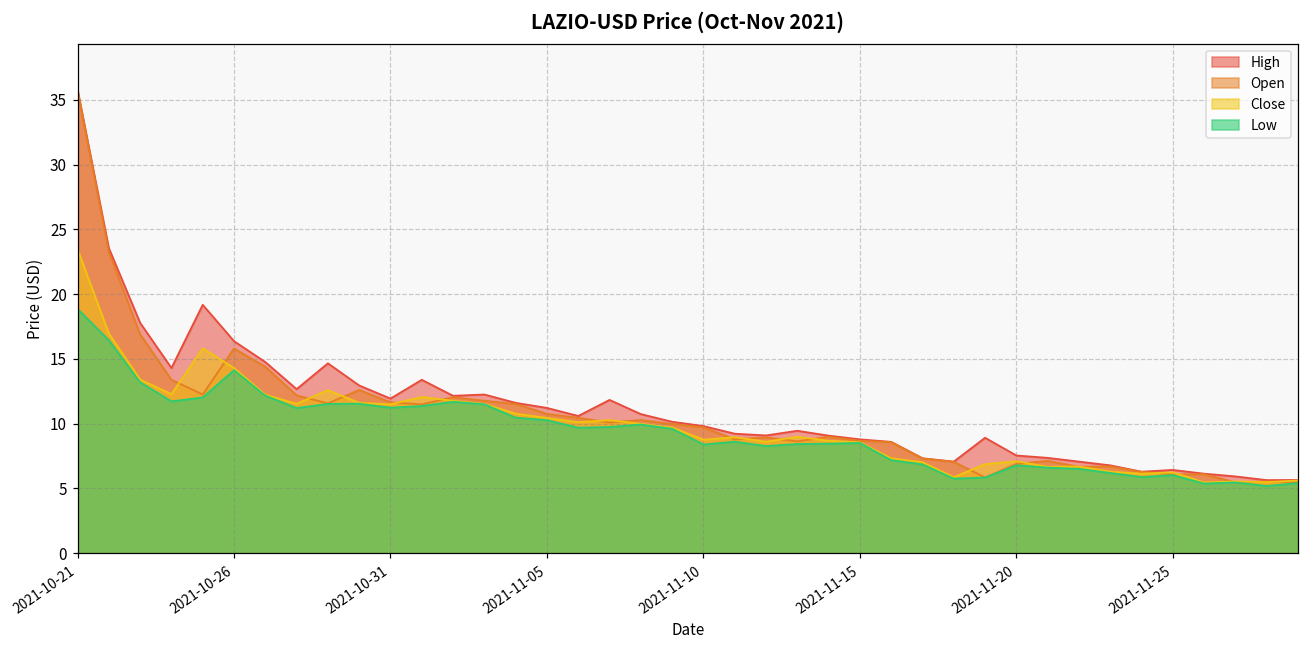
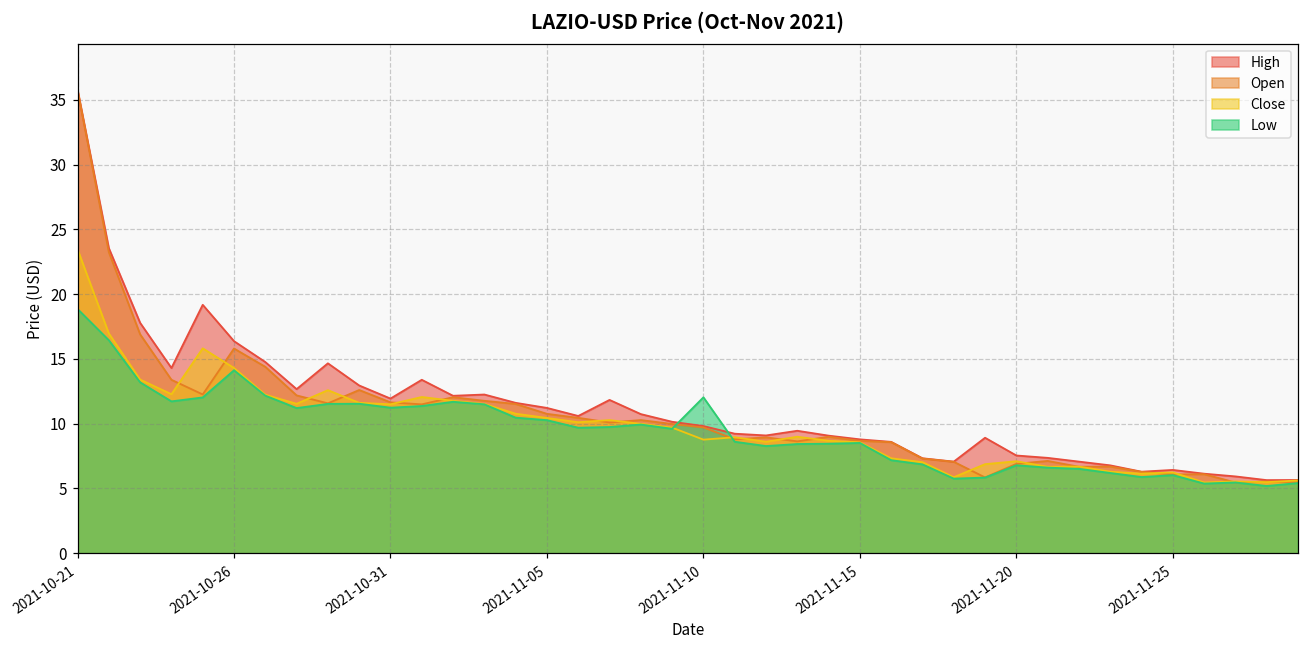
Low, 2021-11-10: 8.4 -> 12.0
